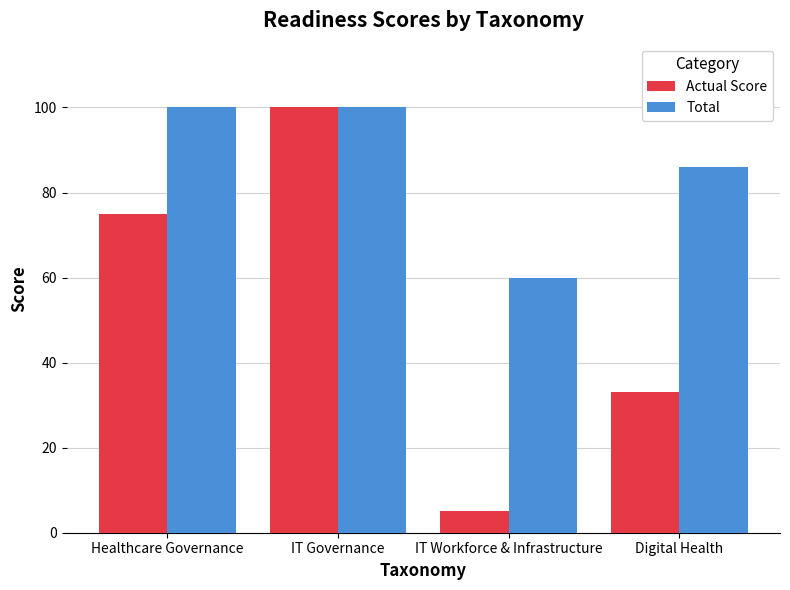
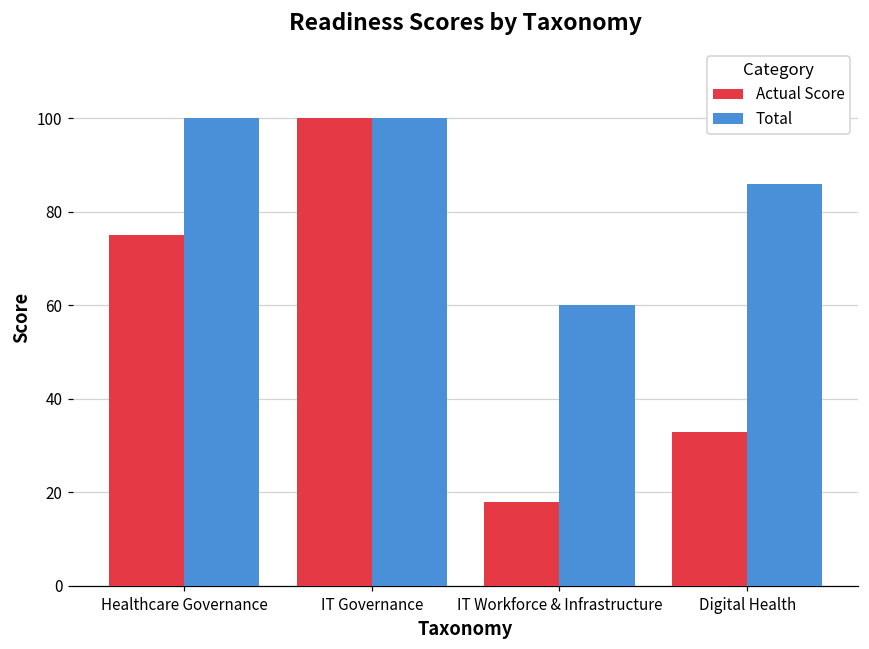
Actual Score, IT Workforce & Infrastructure: 5 -> 18
